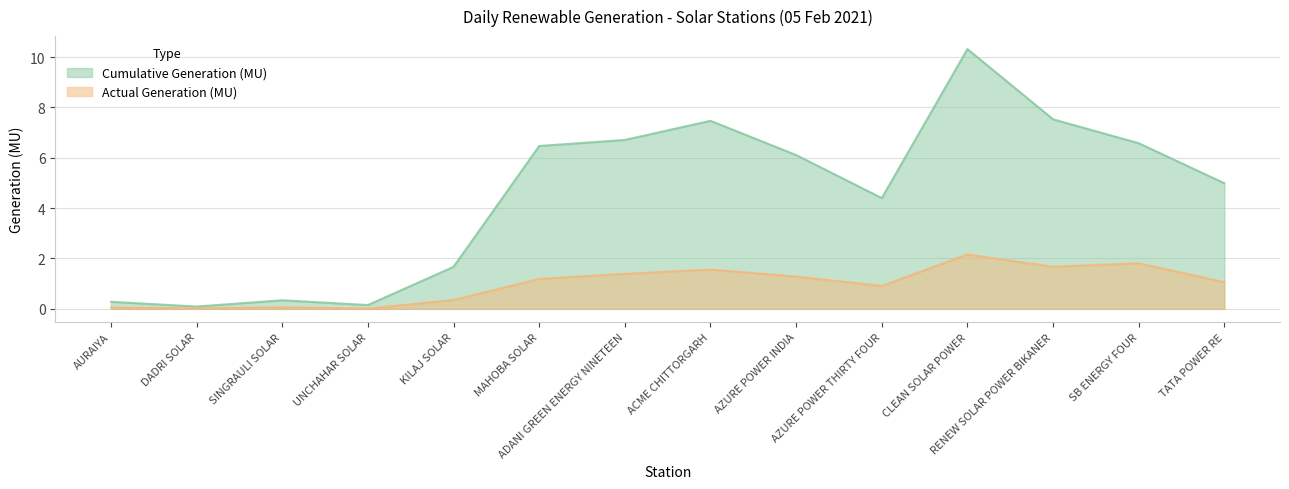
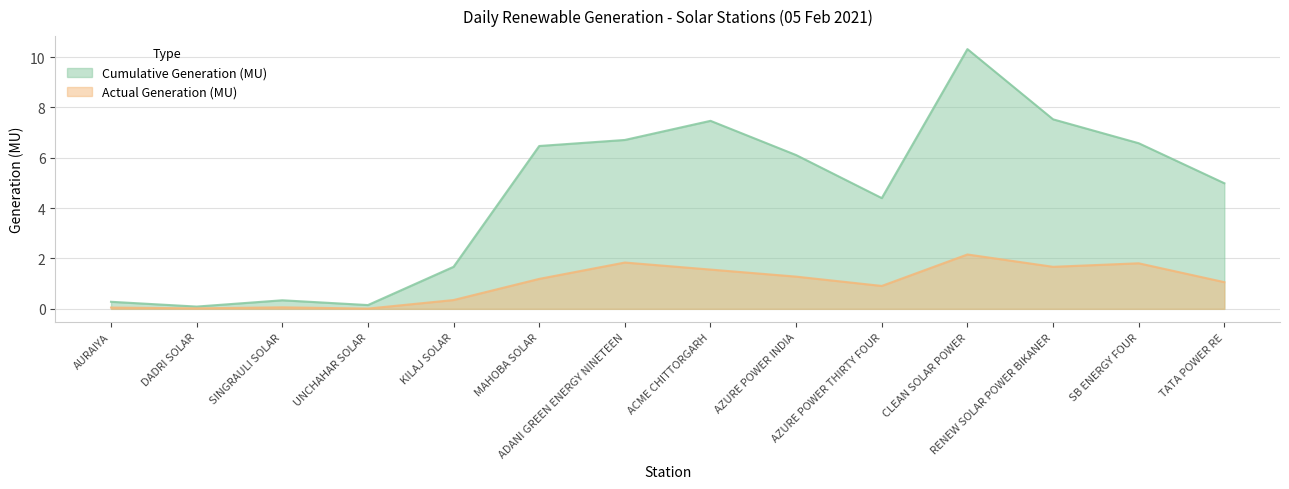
Actual Generation (MU), ADANI GREEN ENERGY NINETEEN: 1.4 -> 1.8
